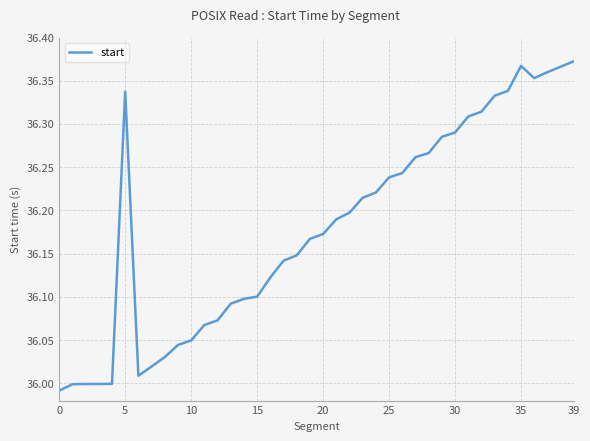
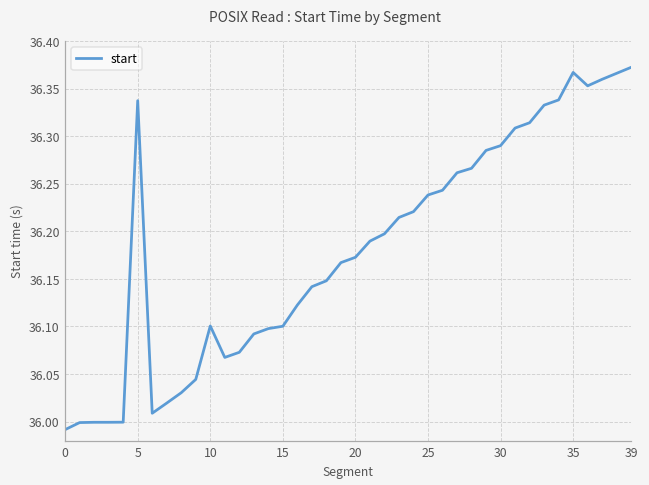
10: 36.05 -> 36.10
